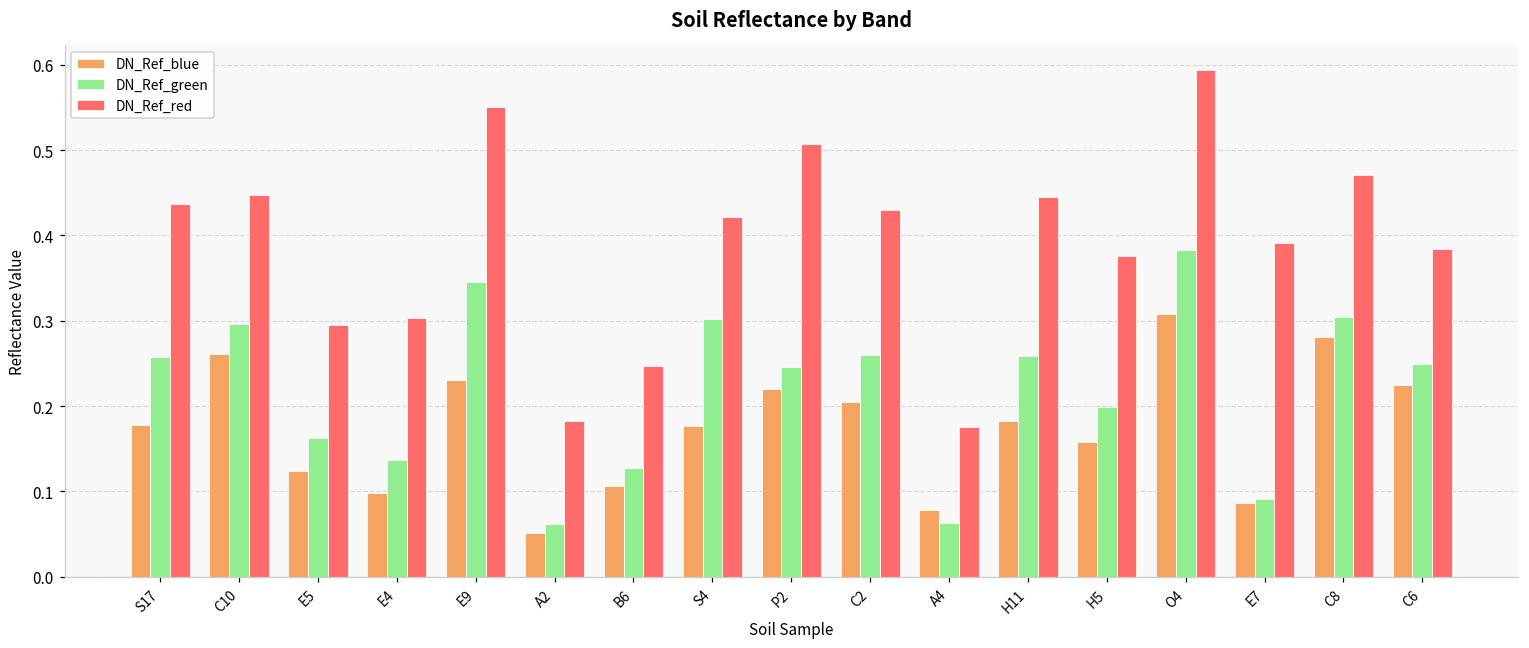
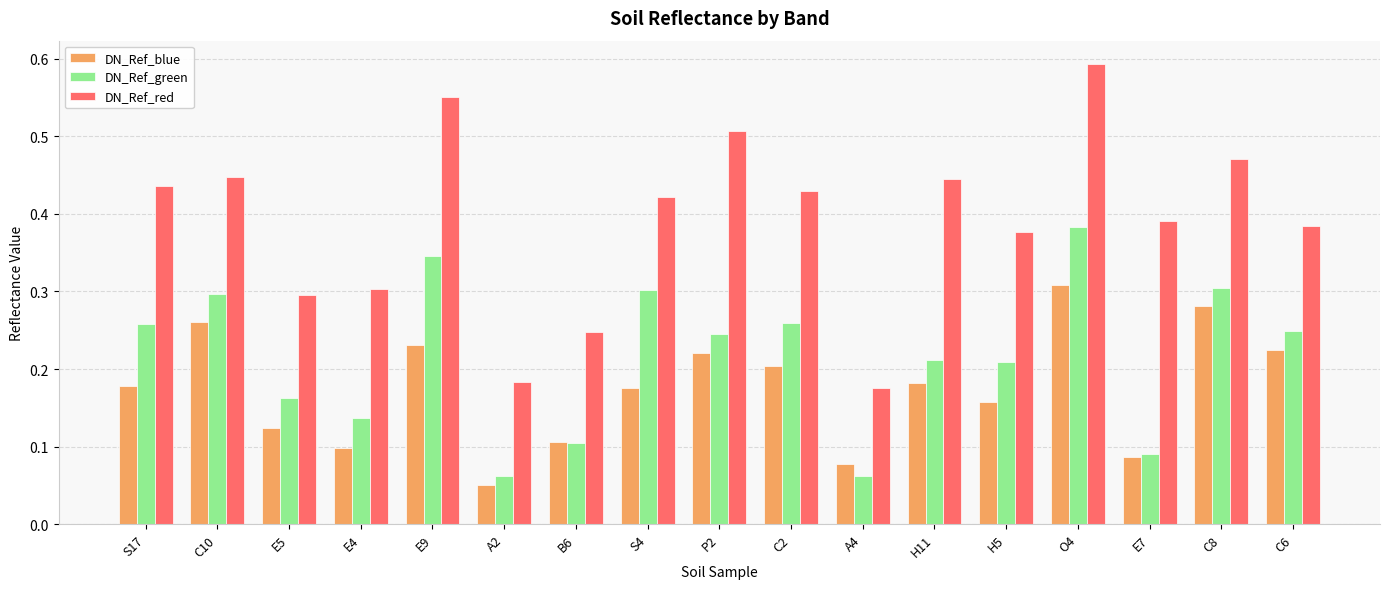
DN_Ref_green, B6: 0.13 -> 0.11
DN_Ref_green, H11: 0.26 -> 0.21
DN_Ref_green, H5: 0.20 -> 0.21
